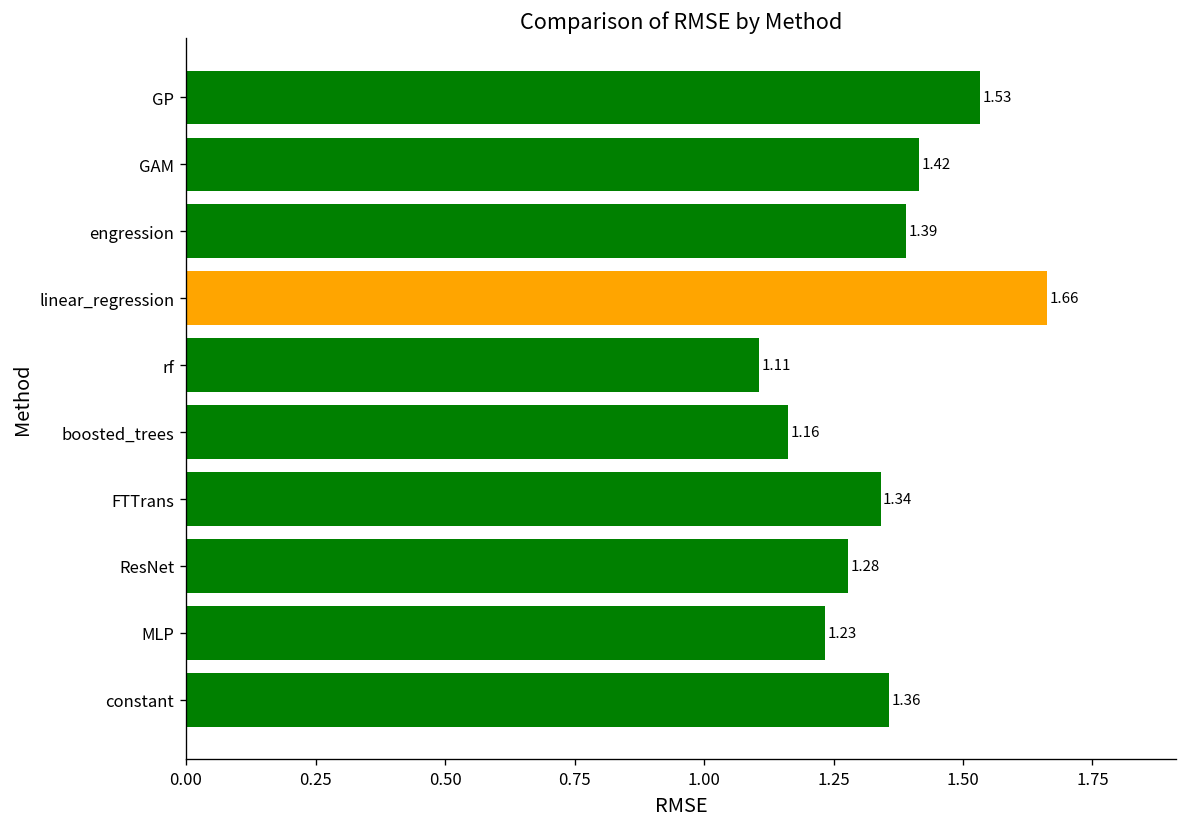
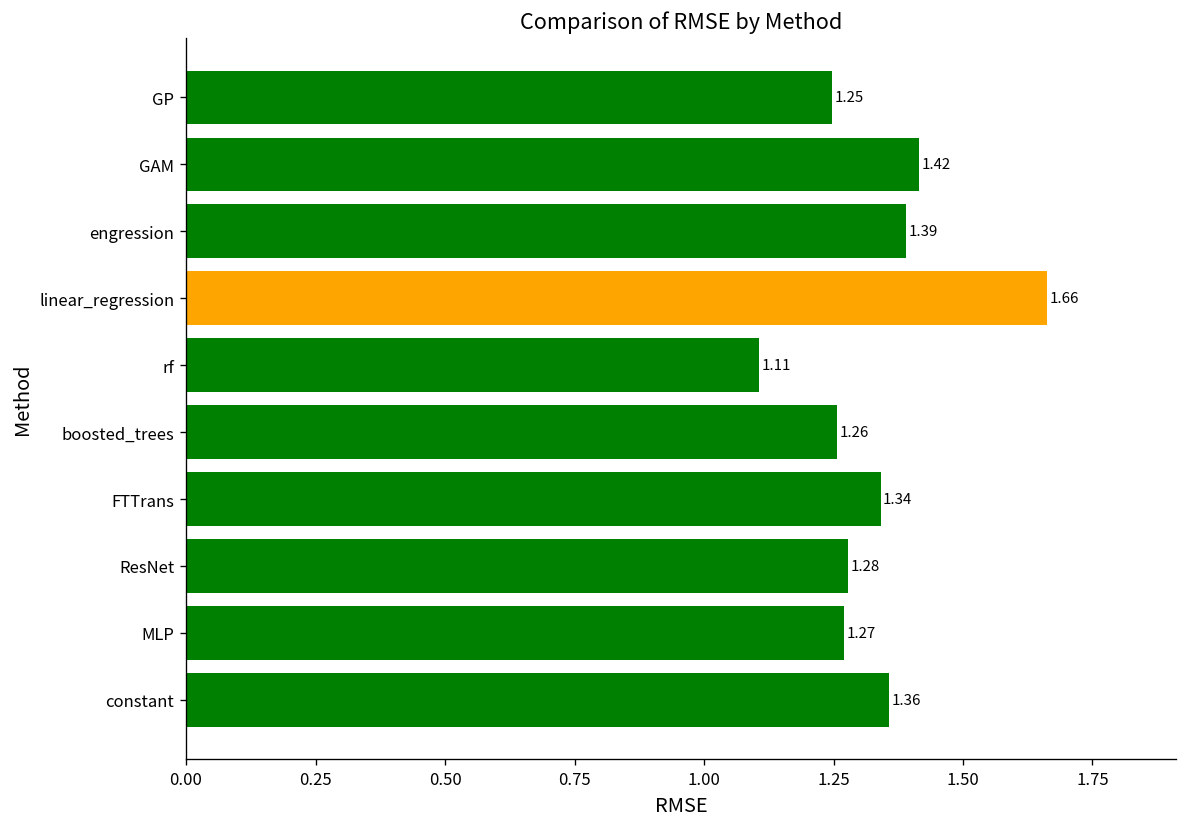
GP: 1.53 -> 1.25
boosted_trees: 1.16 -> 1.26
MLP: 1.23 -> 1.27
